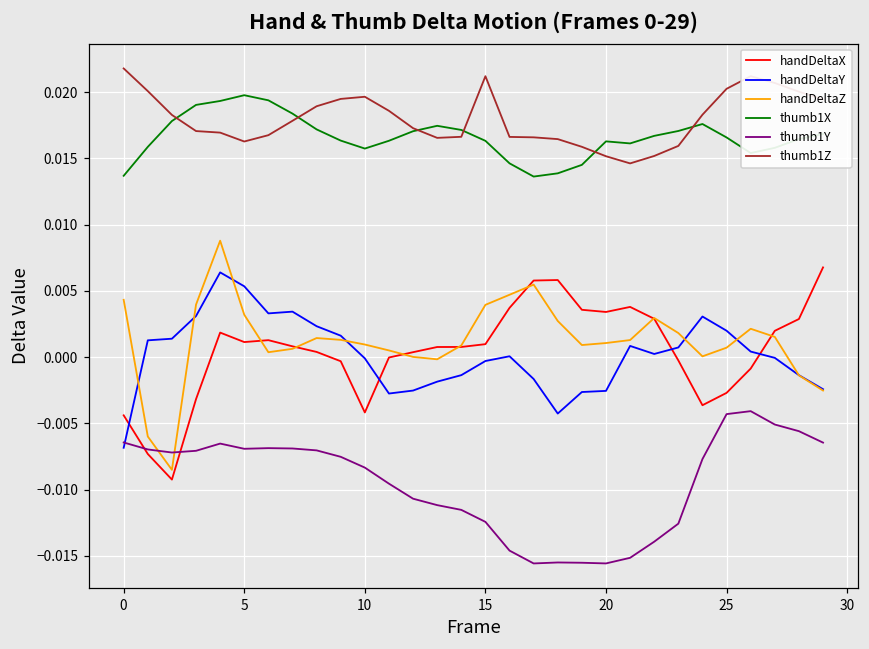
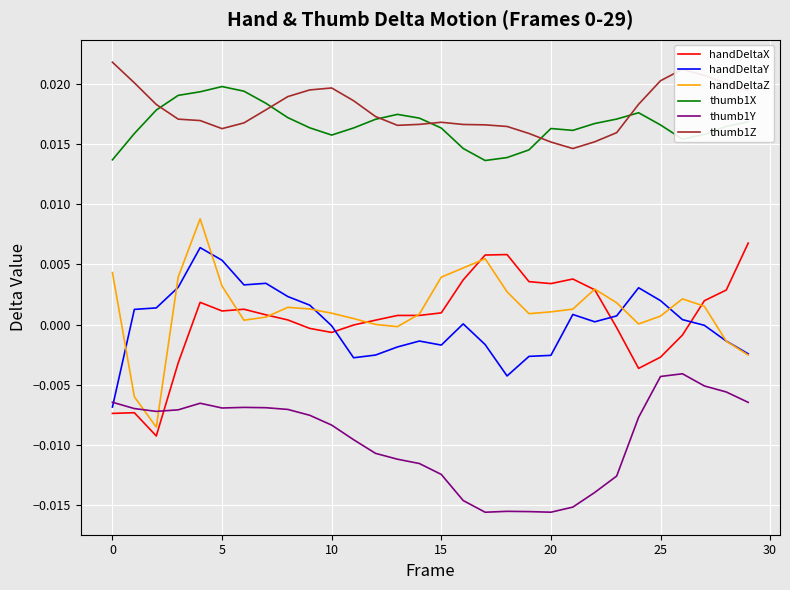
handDeltaX, 0: -0.0044 -> -0.0074
handDeltaX, 10: -0.0042 -> -0.0007
handDeltaY, 15: -0.0003 -> -0.0017
thumb1Z, 15: 0.0212 -> 0.0168
